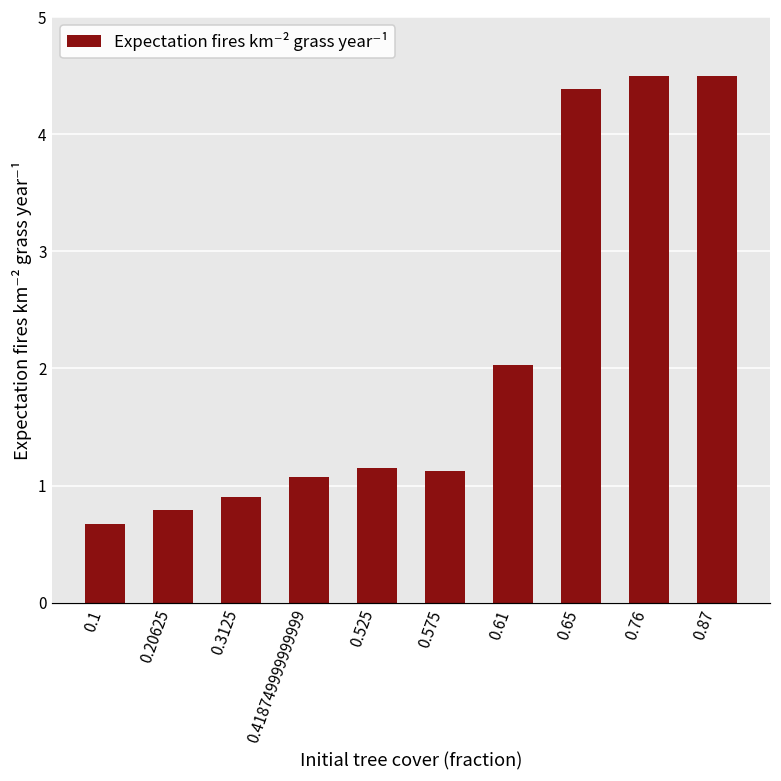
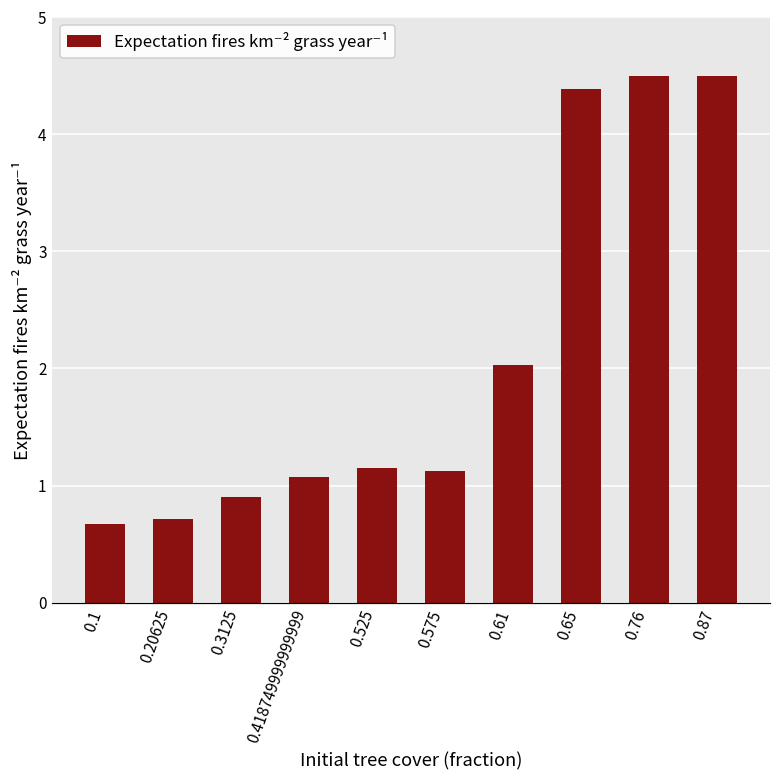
0.20625: 0.79 -> 0.71
